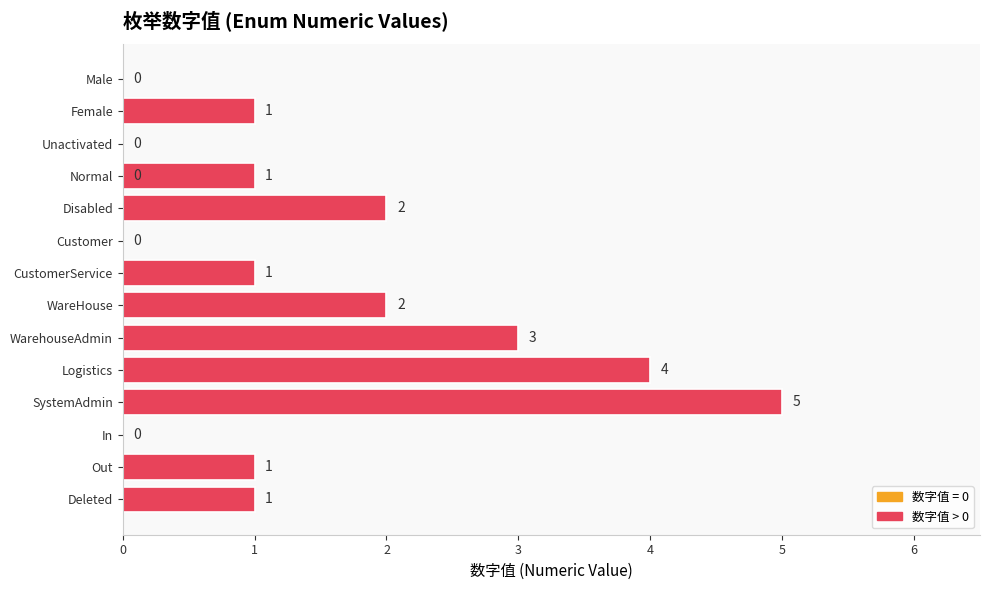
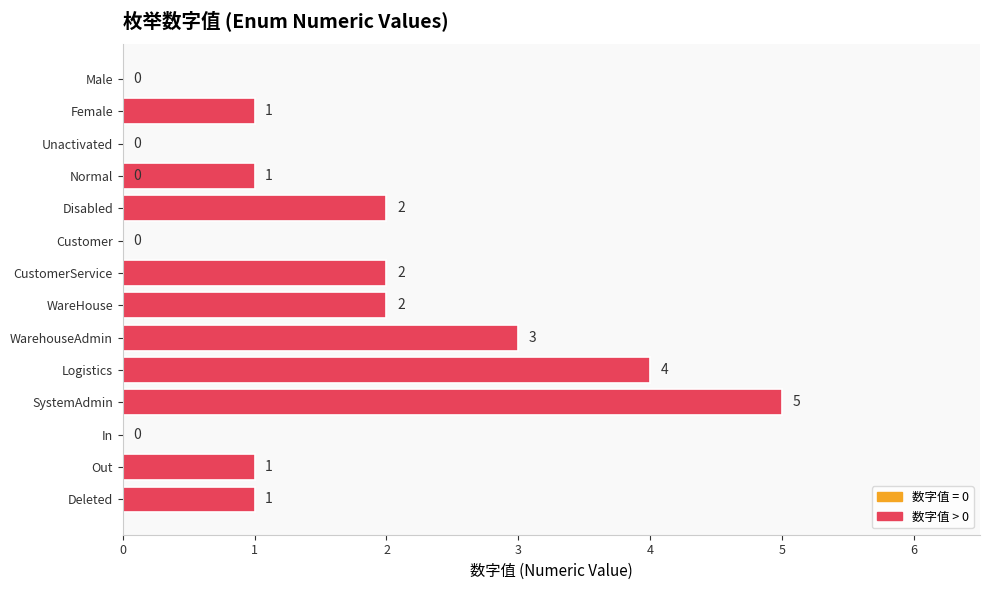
CustomerService: 1 -> 2
